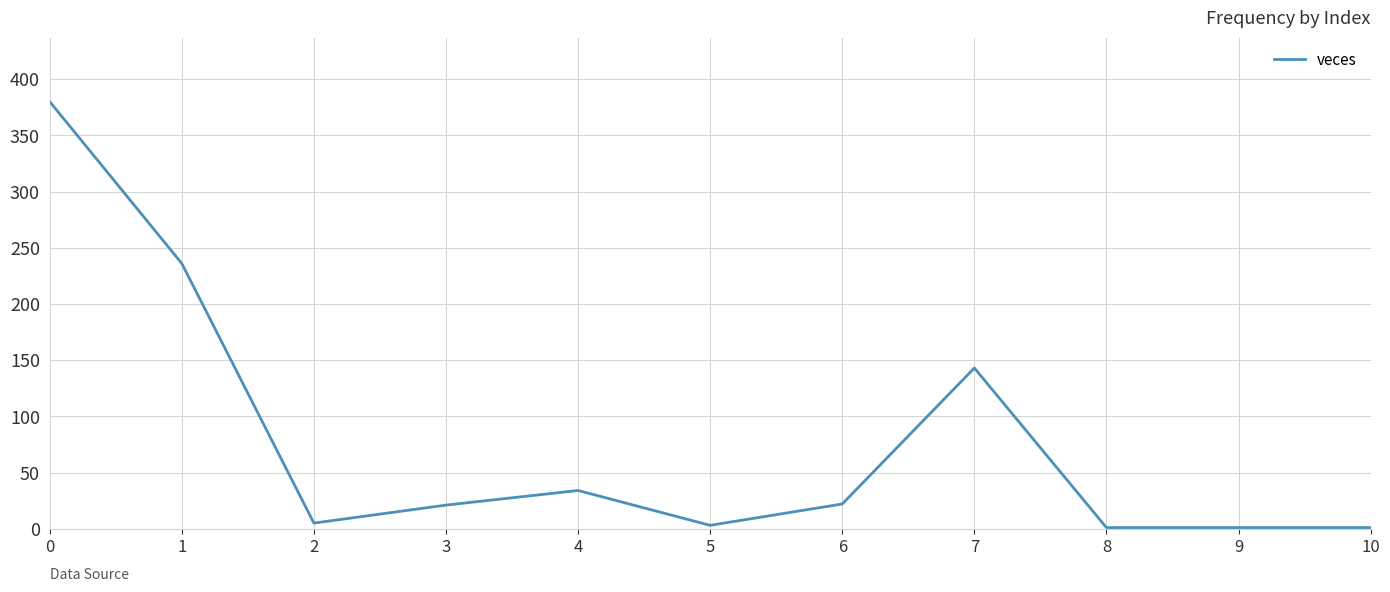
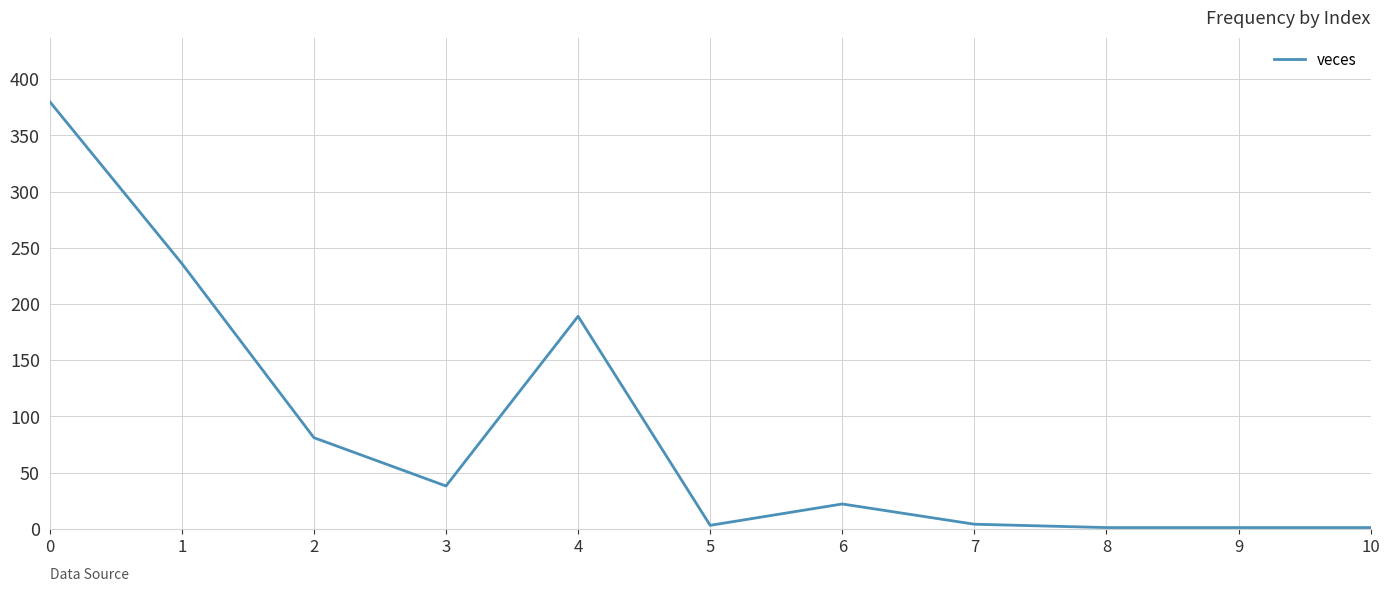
2: 5 -> 81
3: 21 -> 38
4: 34 -> 189
7: 143 -> 4
